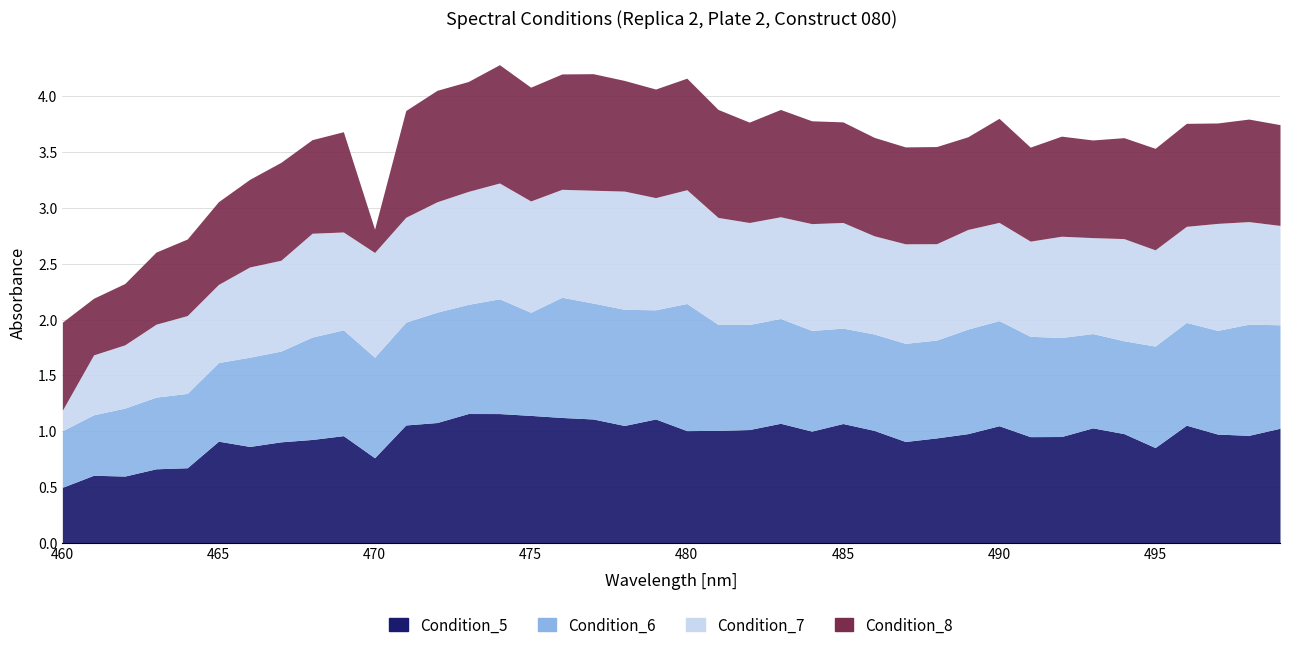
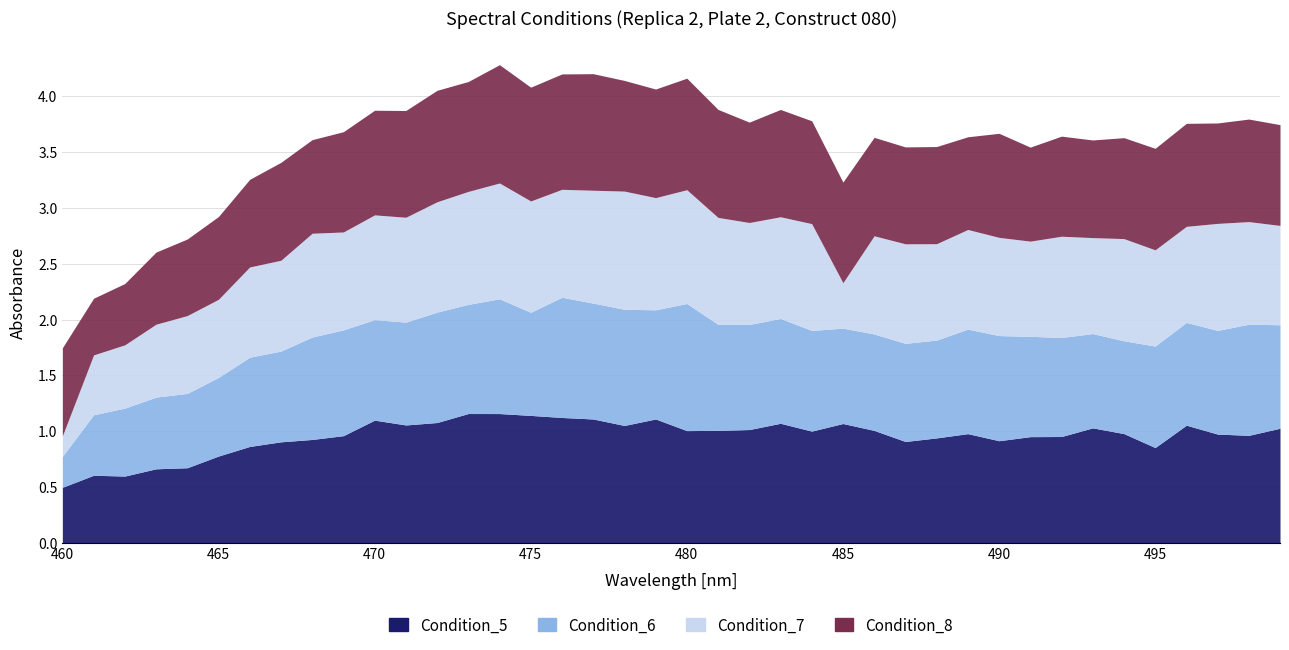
Condition_6, 460: 0.51 -> 0.28
Condition_5, 465: 0.91 -> 0.78
Condition_5, 470: 0.76 -> 1.10
Condition_8, 470: 0.21 -> 0.94
Condition_7, 485: 0.95 -> 0.41
Condition_5, 490: 1.05 -> 0.91
